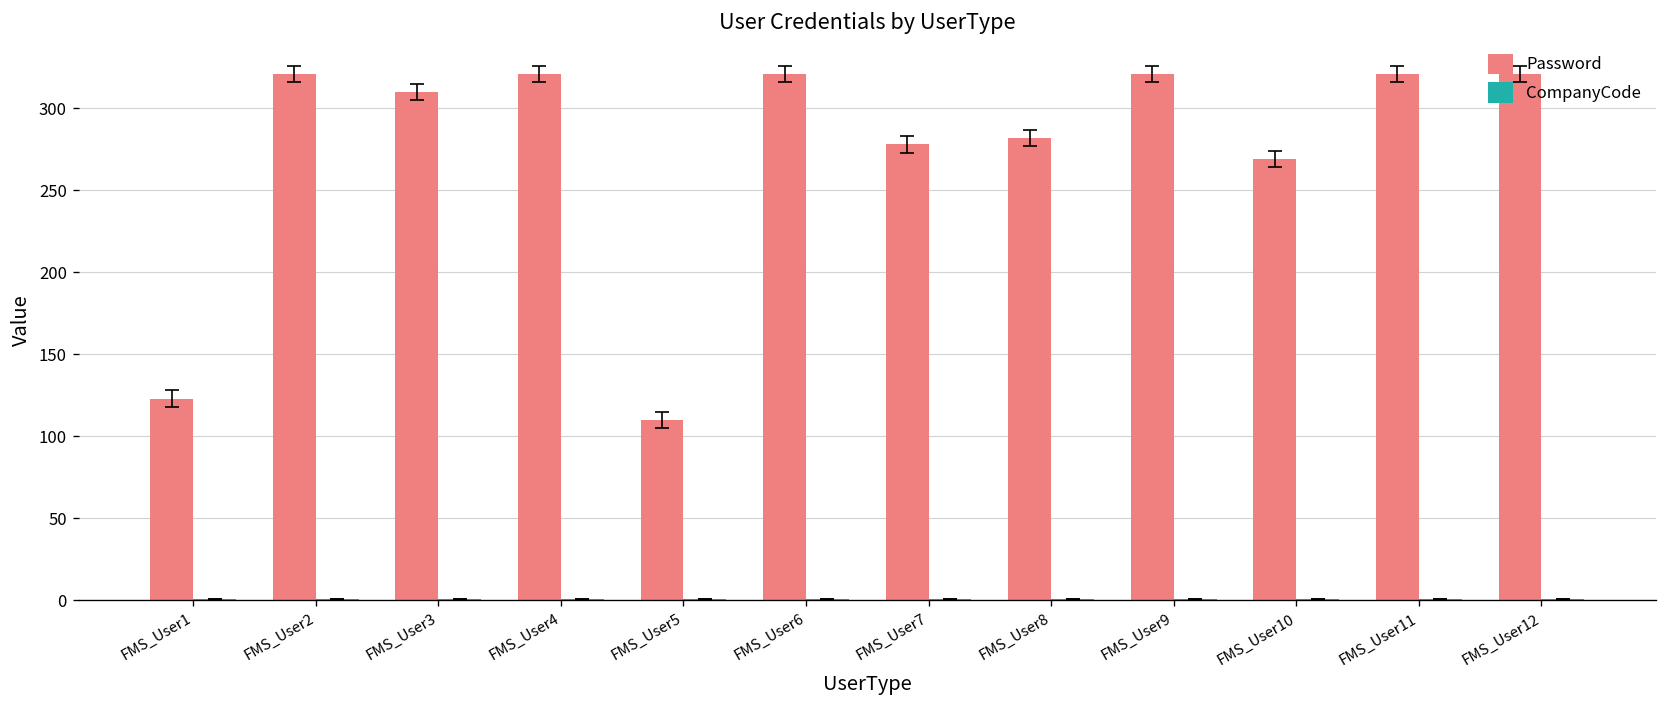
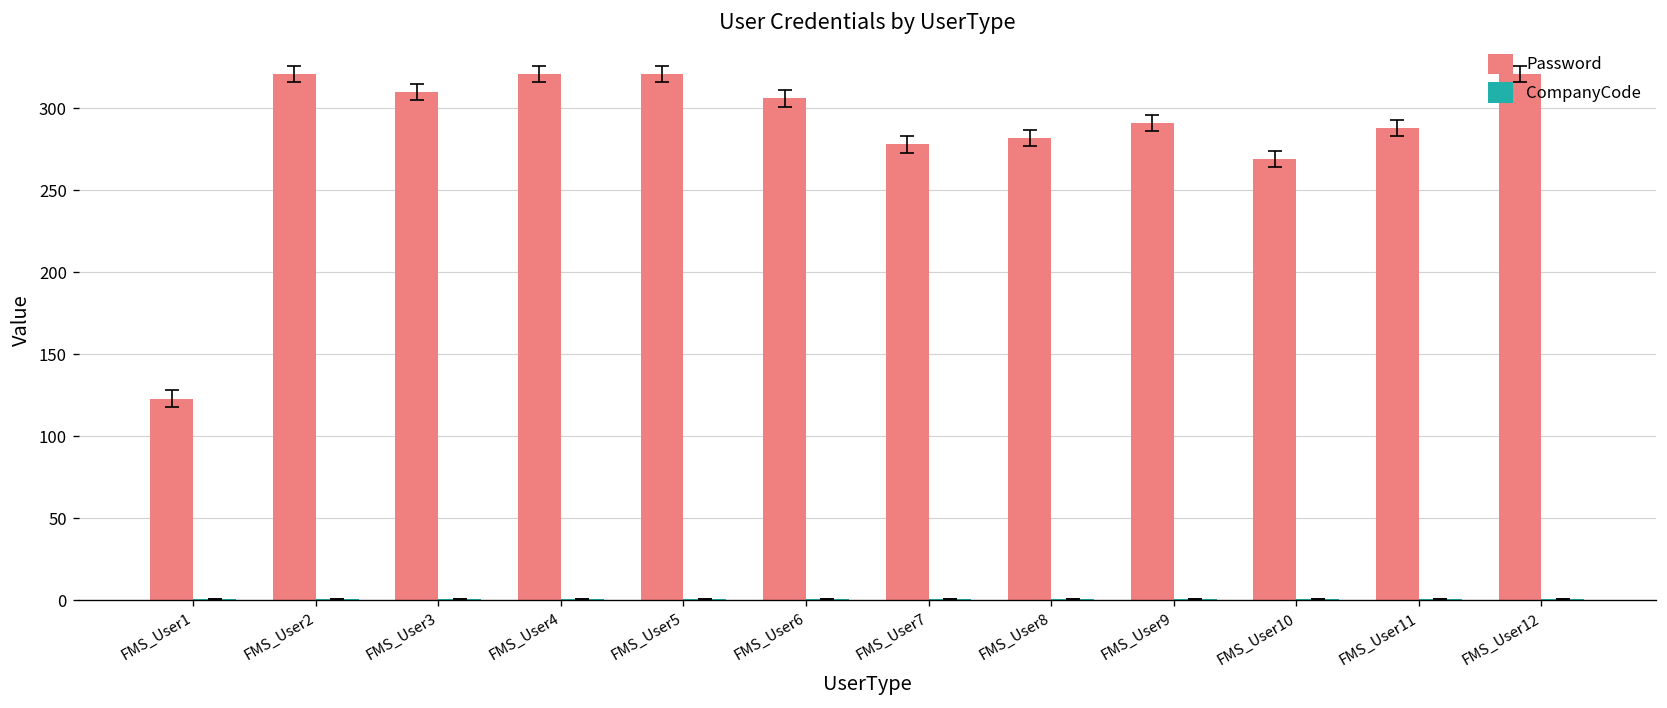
Password, FMS_User5: 110 -> 321
Password, FMS_User6: 321 -> 306
Password, FMS_User9: 321 -> 291
Password, FMS_User11: 321 -> 288
